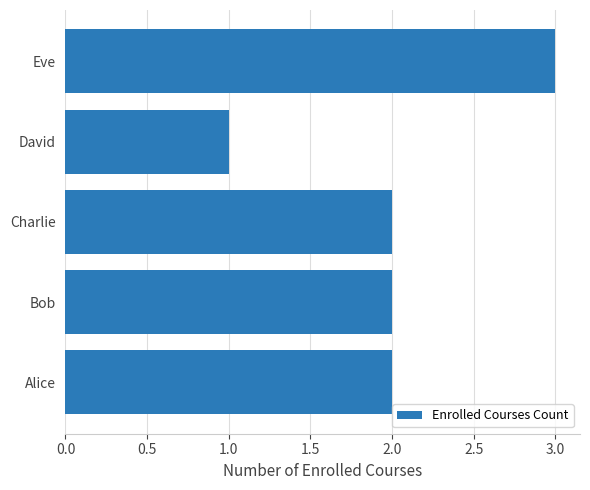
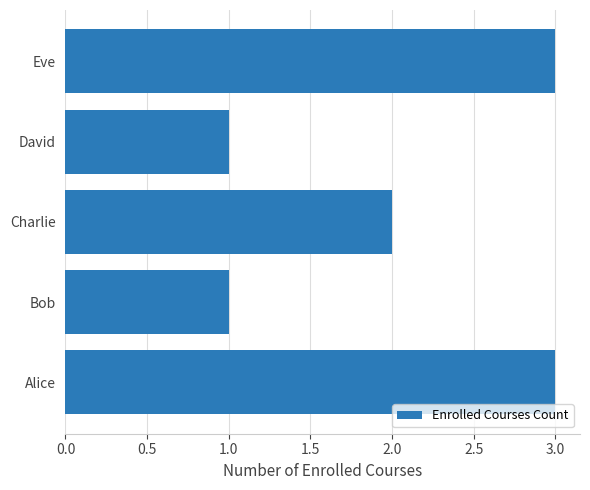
Bob: 2 -> 1
Alice: 2 -> 3
